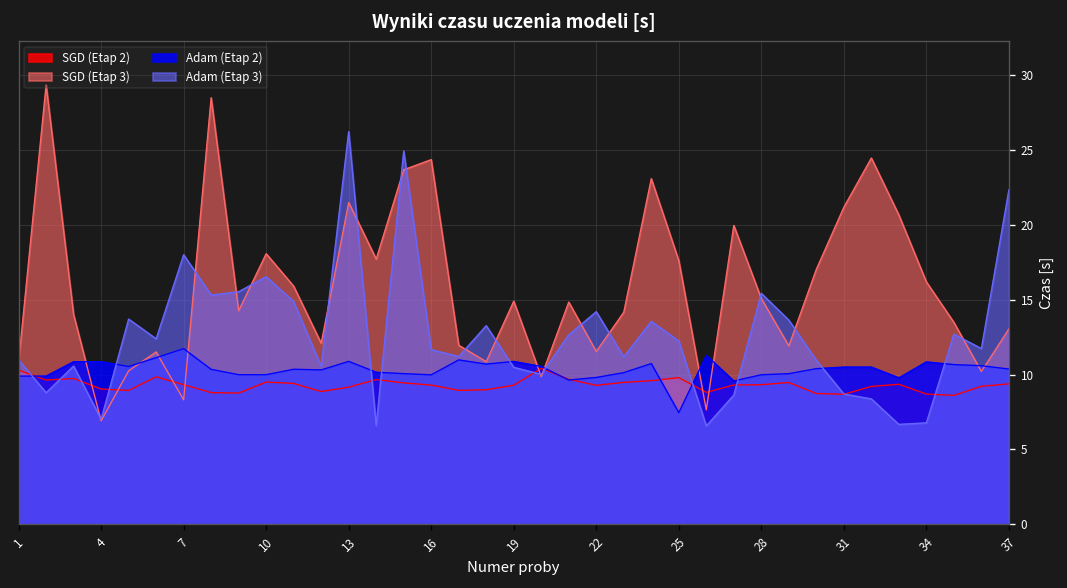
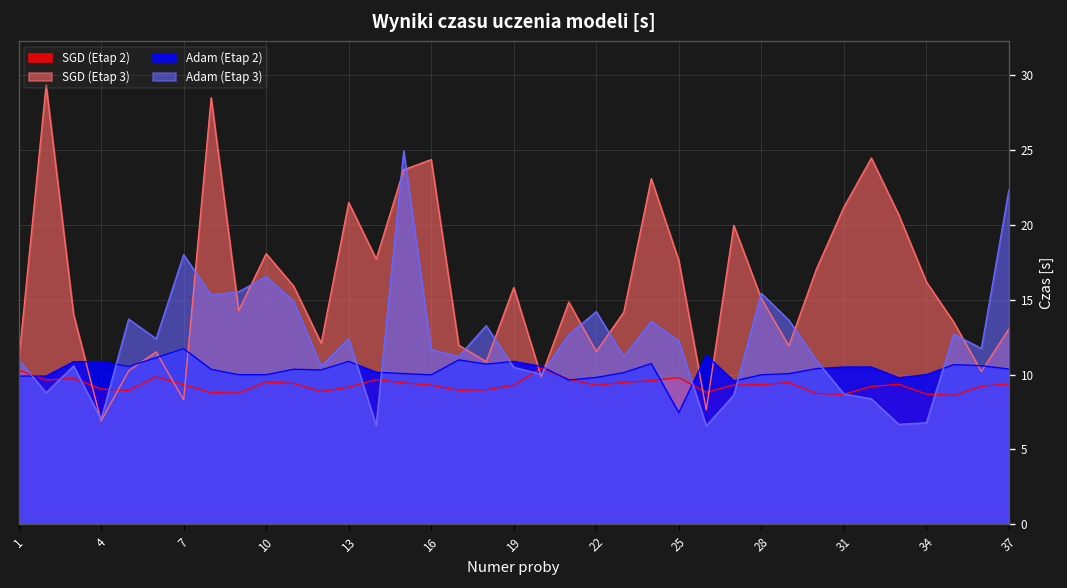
Adam (Etap 3), 13: 26.2 -> 12.4
SGD (Etap 3), 19: 14.9 -> 15.8
Adam (Etap 2), 34: 10.9 -> 10.0
